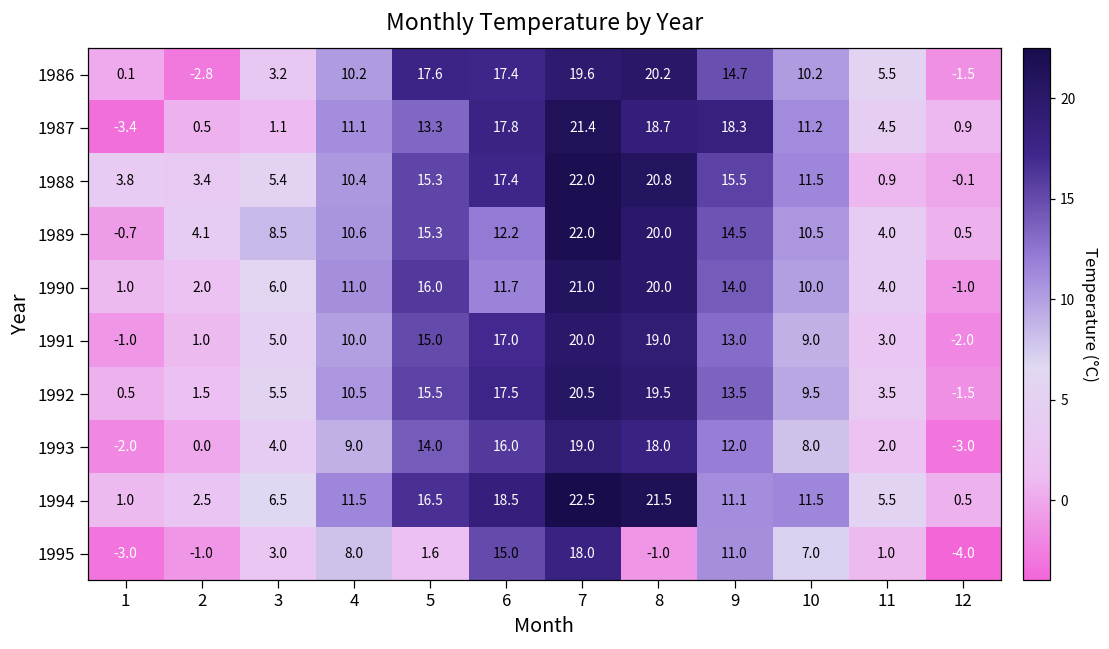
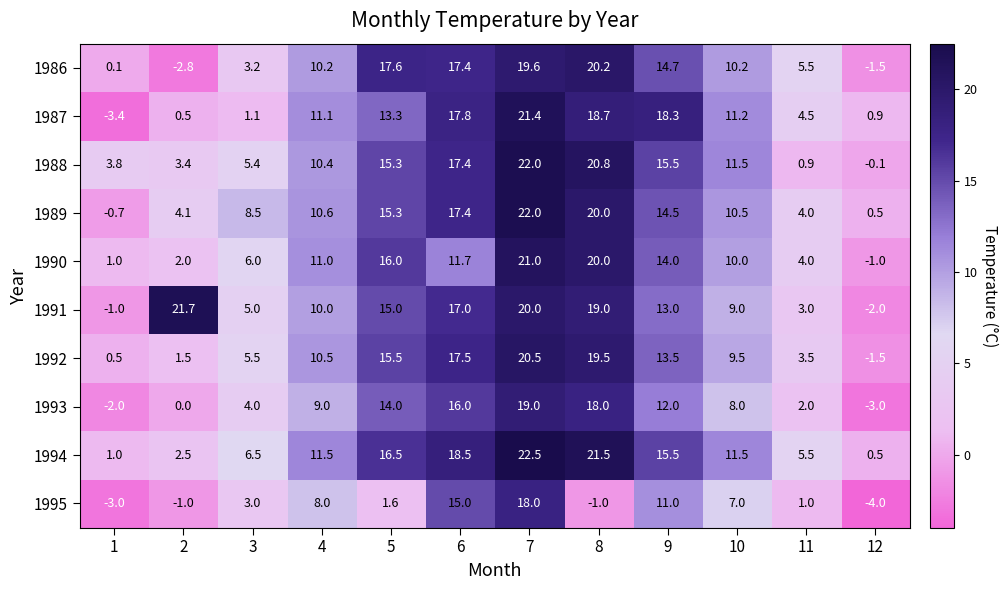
1989, 6: 12.2 -> 17.4
1991, 2: 1.0 -> 21.7
1994, 9: 11.1 -> 15.5
